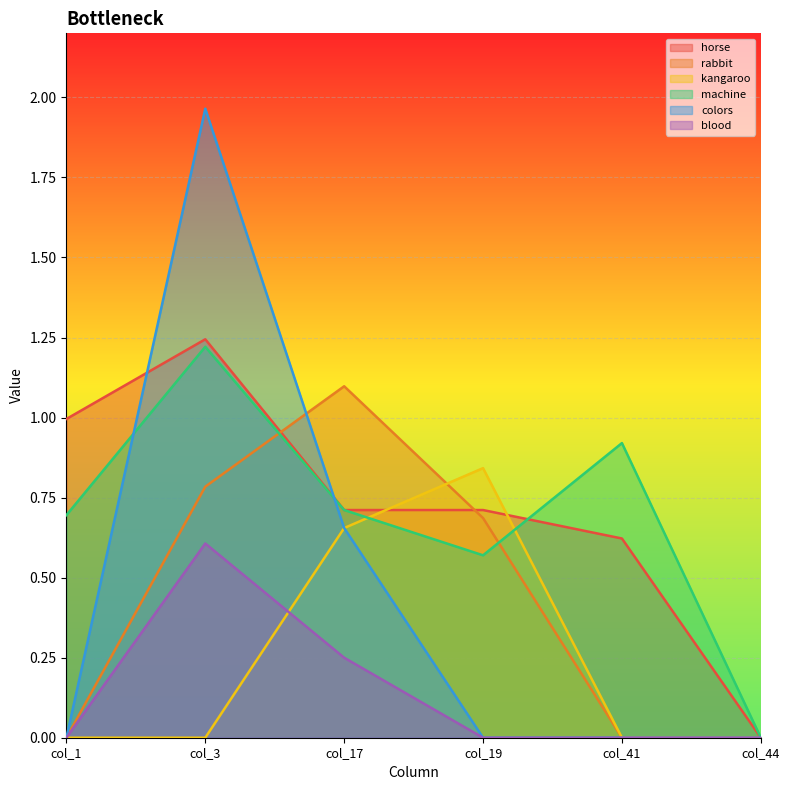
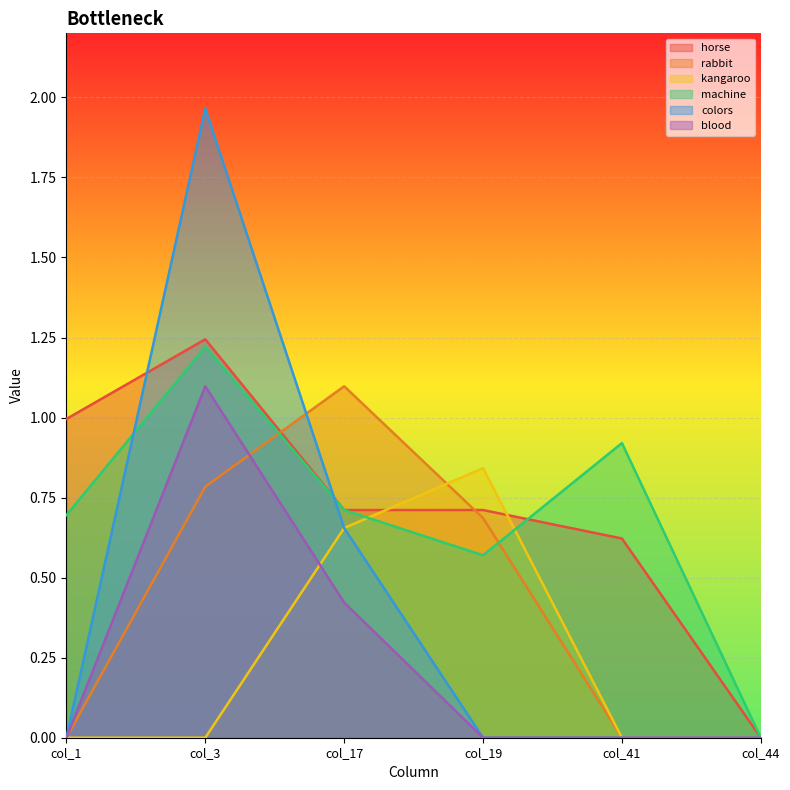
blood, col_3: 0.61 -> 1.10
blood, col_17: 0.25 -> 0.42
